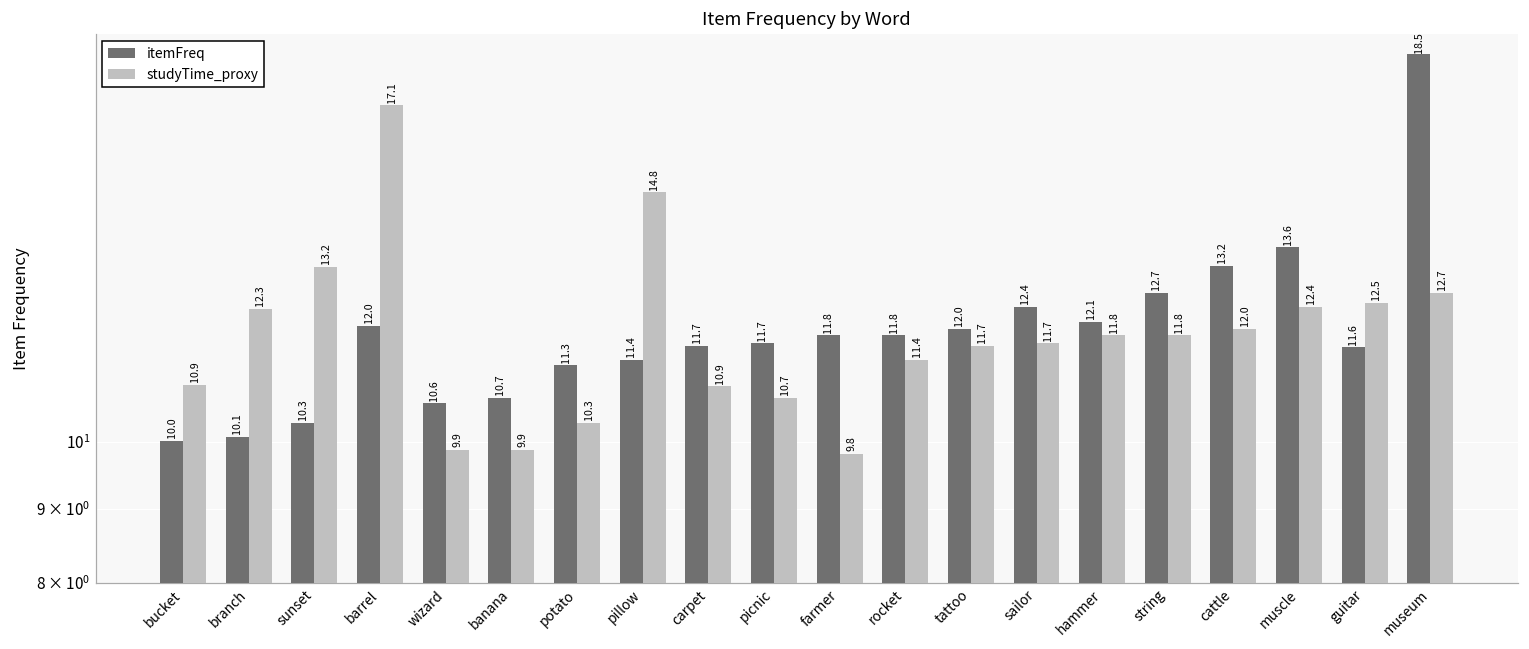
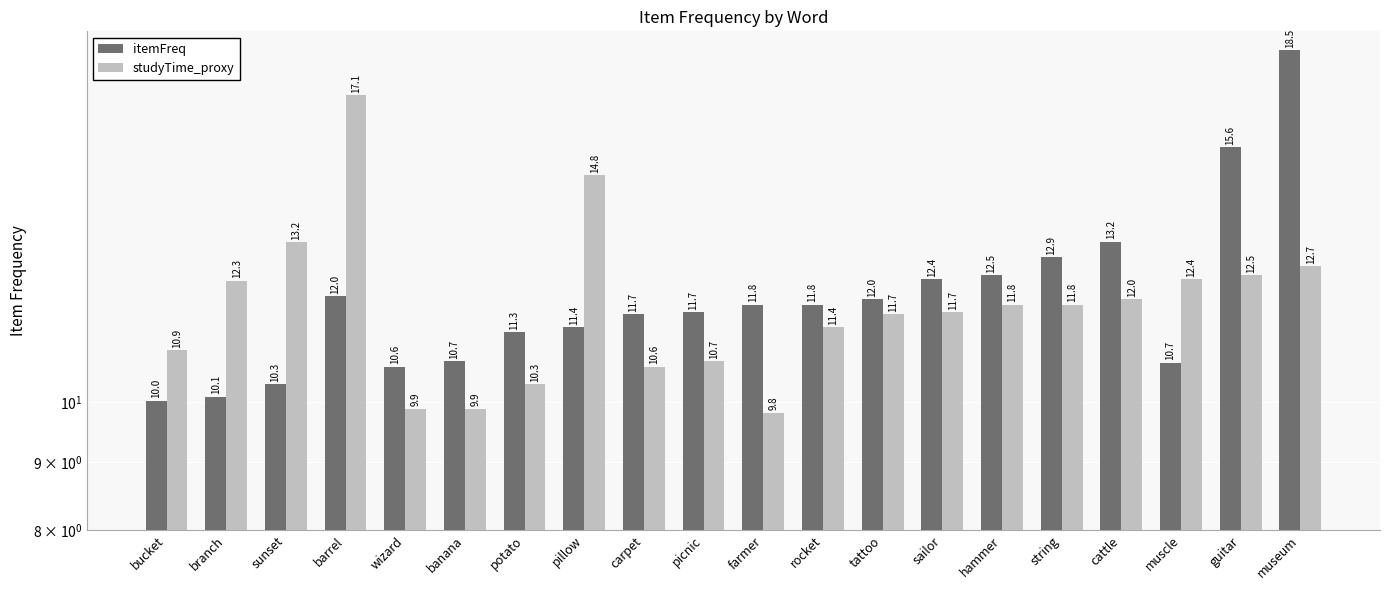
studyTime_proxy, carpet: 10.9 -> 10.6
itemFreq, hammer: 12.1 -> 12.5
itemFreq, string: 12.7 -> 12.9
itemFreq, muscle: 13.6 -> 10.7
itemFreq, guitar: 11.6 -> 15.6
